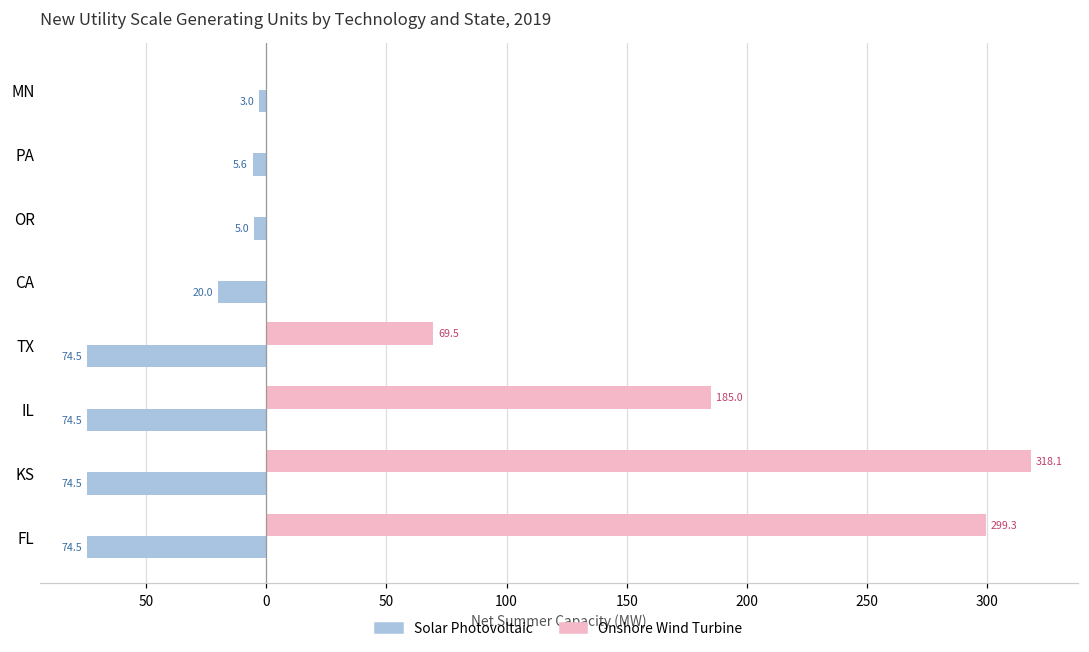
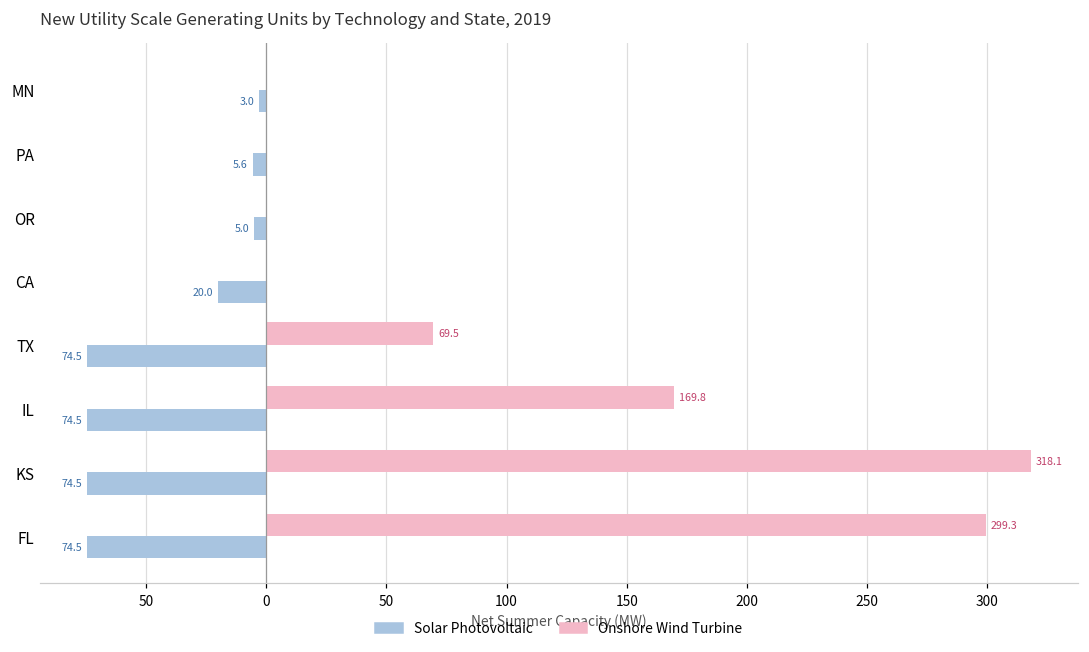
Onshore Wind Turbine, IL: 185.0 -> 169.8
